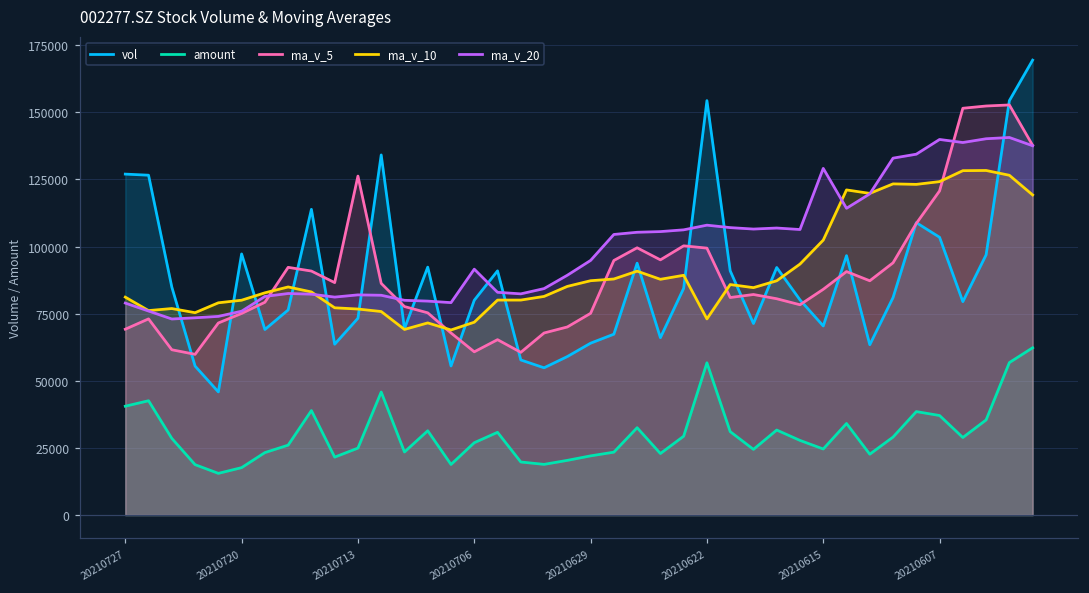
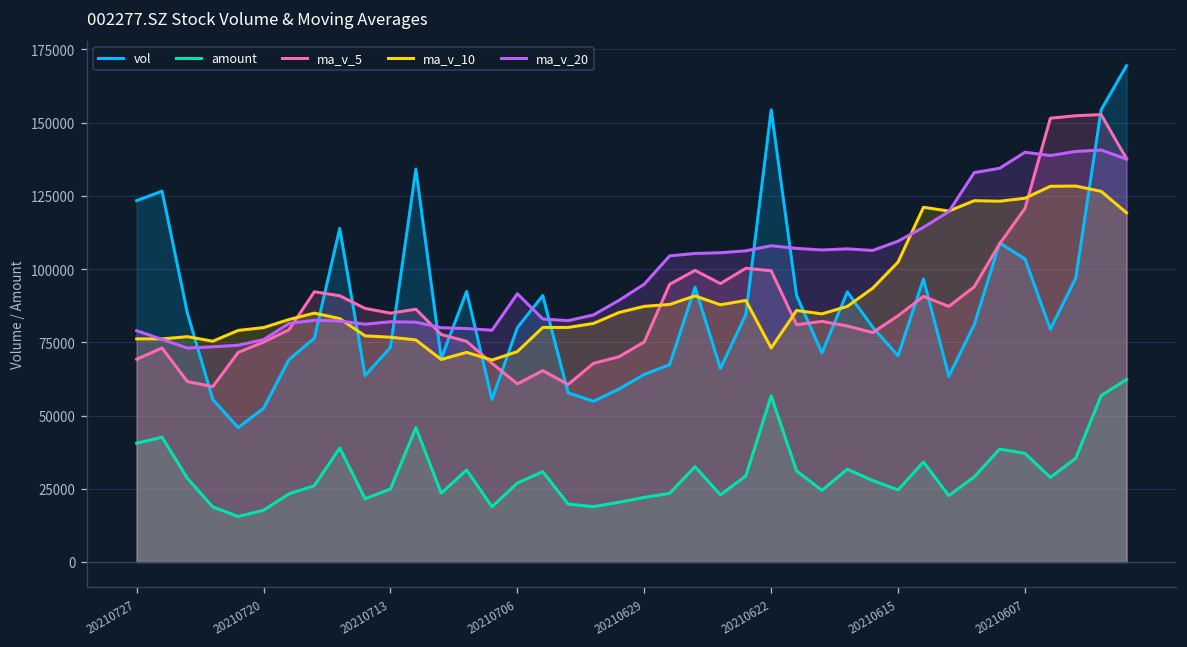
vol, 20210727: 127000 -> 123000
ma_v_10, 20210727: 81000 -> 76000
vol, 20210720: 97000 -> 52000
ma_v_5, 20210713: 126000 -> 85000
ma_v_20, 20210615: 129000 -> 110000
